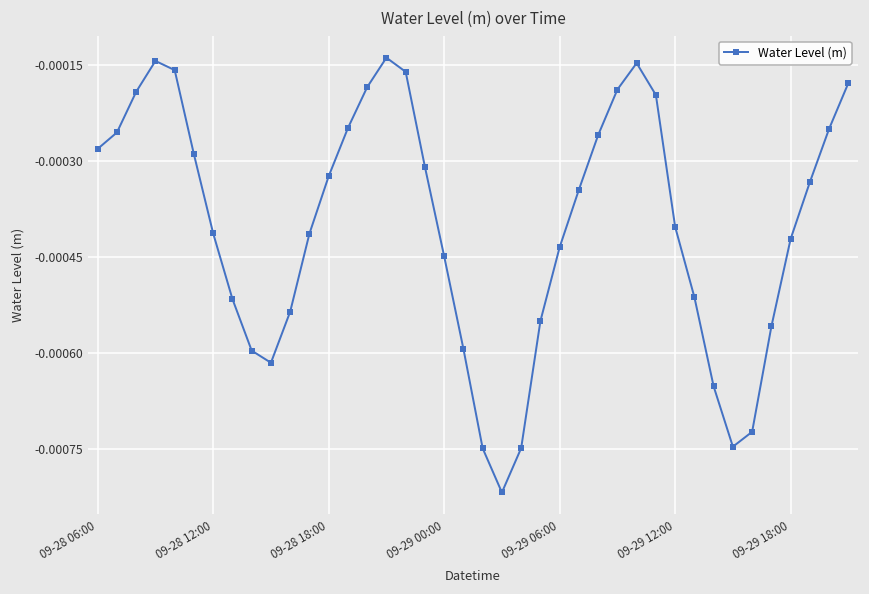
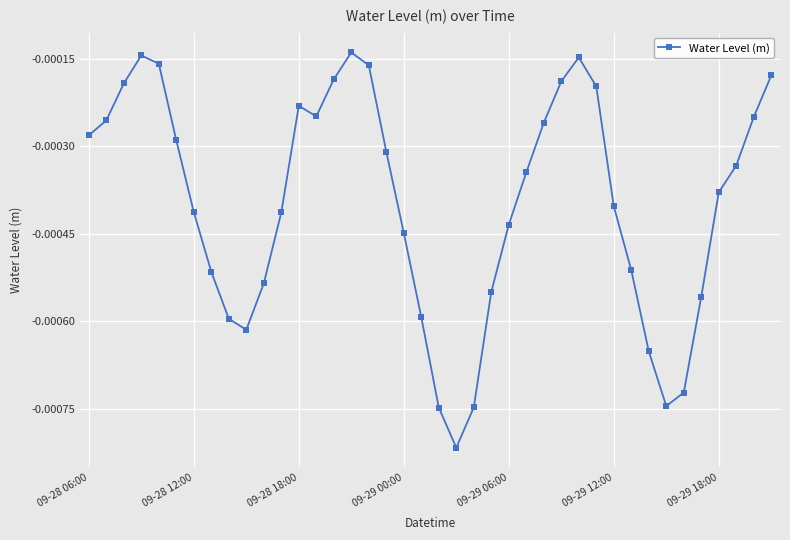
09-28 18:00: -0.00032 -> -0.00023
09-29 18:00: -0.00042 -> -0.00038
